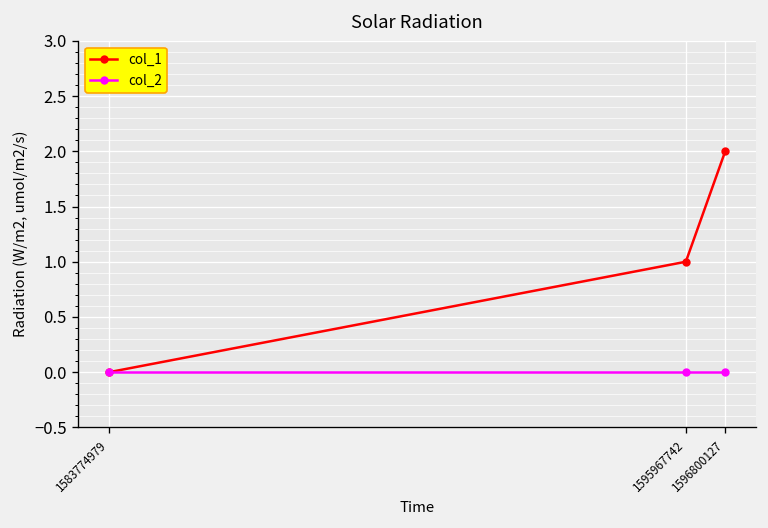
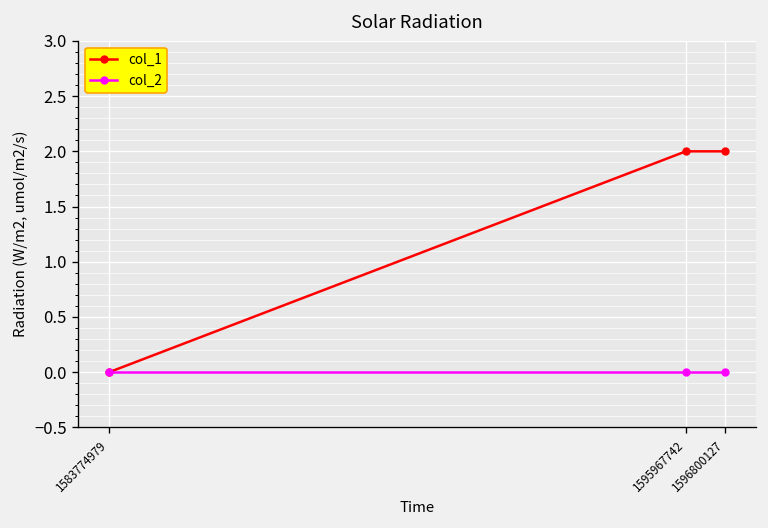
col_1, 1595967742: 1 -> 2
